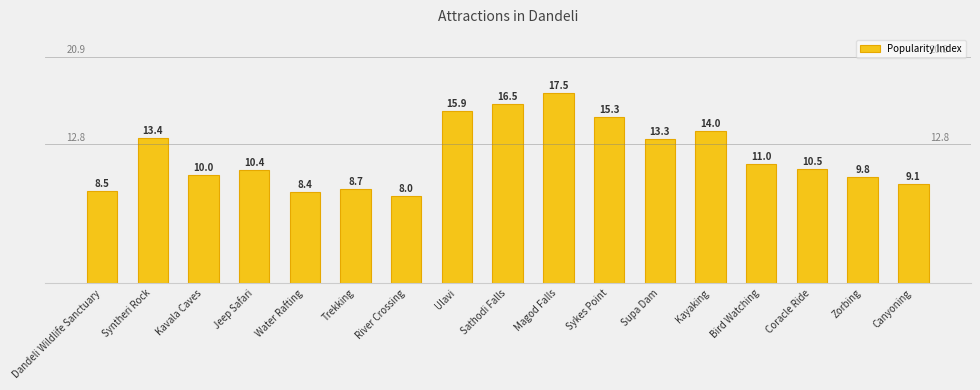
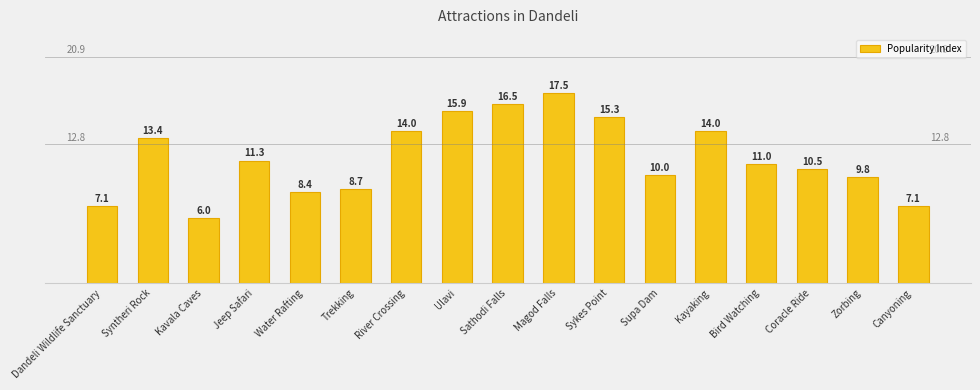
Dandeli Wildlife Sanctuary: 8.5 -> 7.1
Kavala Caves: 10.0 -> 6.0
Jeep Safari: 10.4 -> 11.3
River Crossing: 8.0 -> 14.0
Supa Dam: 13.3 -> 10.0
Canyoning: 9.1 -> 7.1
